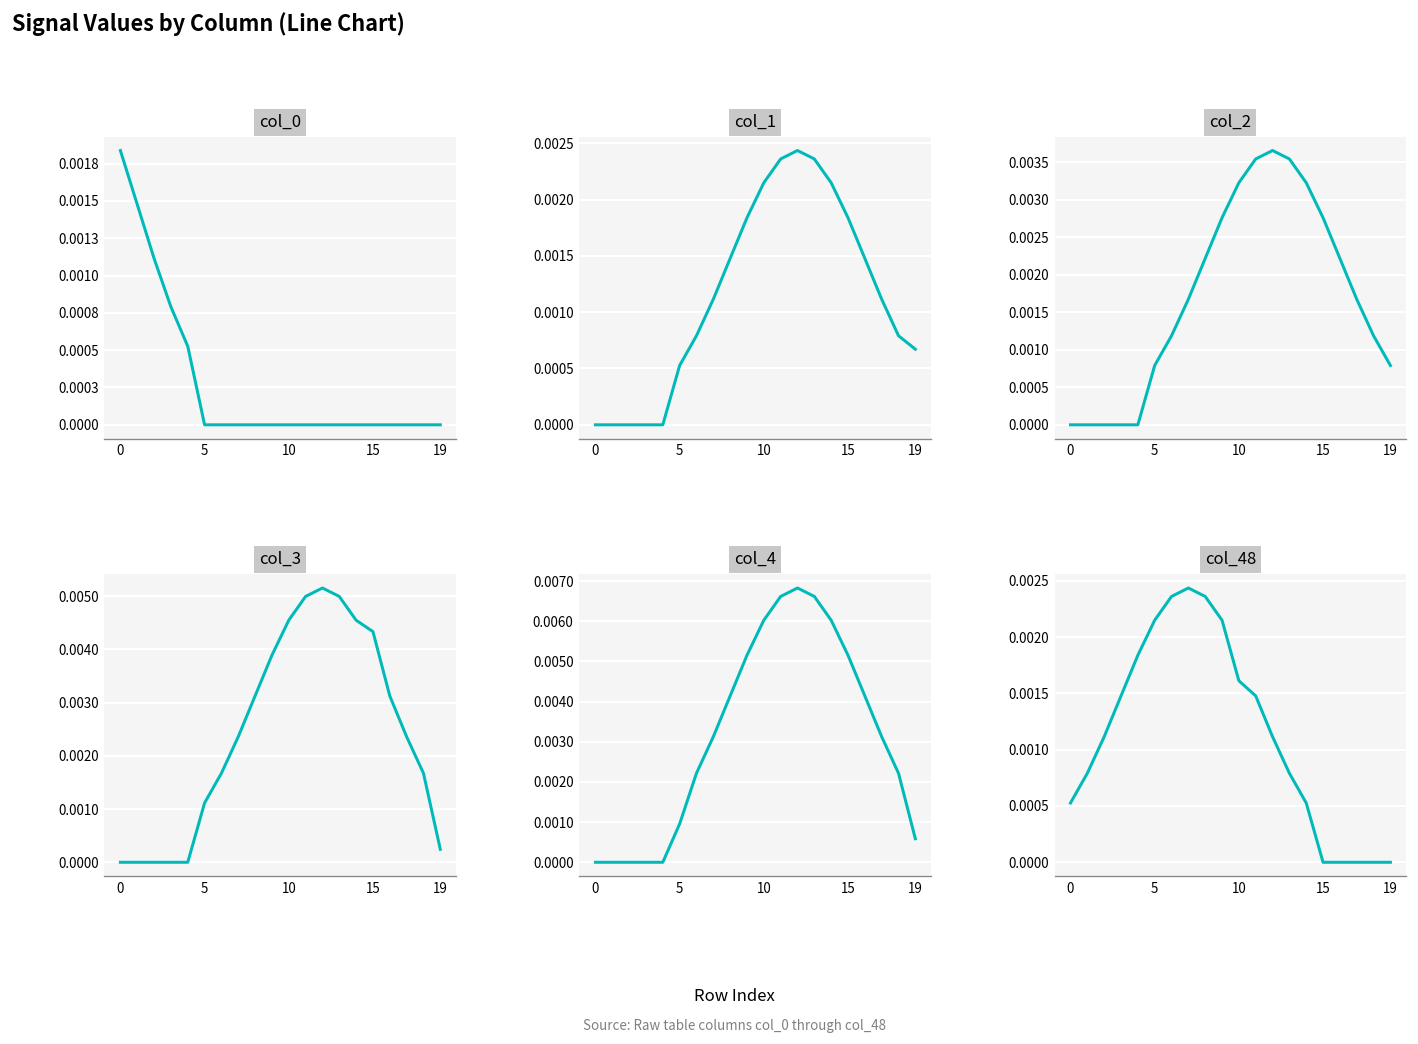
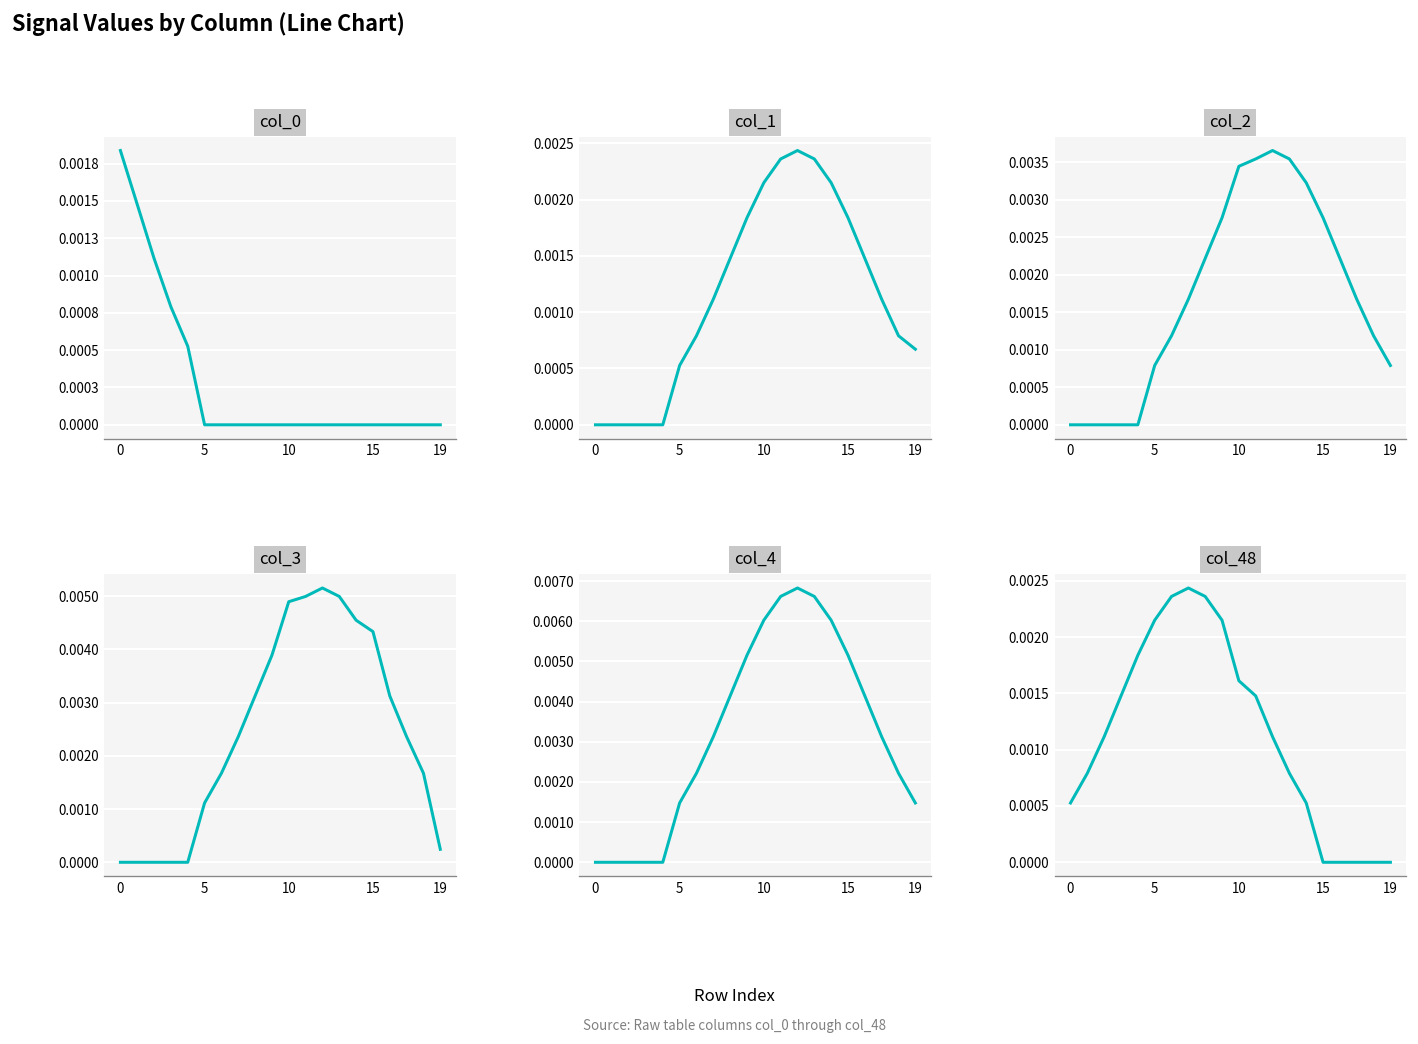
col_2, 10: 0.0032 -> 0.0034
col_3, 10: 0.0045 -> 0.0049
col_4, 5: 0.0010 -> 0.0015
col_4, 19: 0.0006 -> 0.0015
